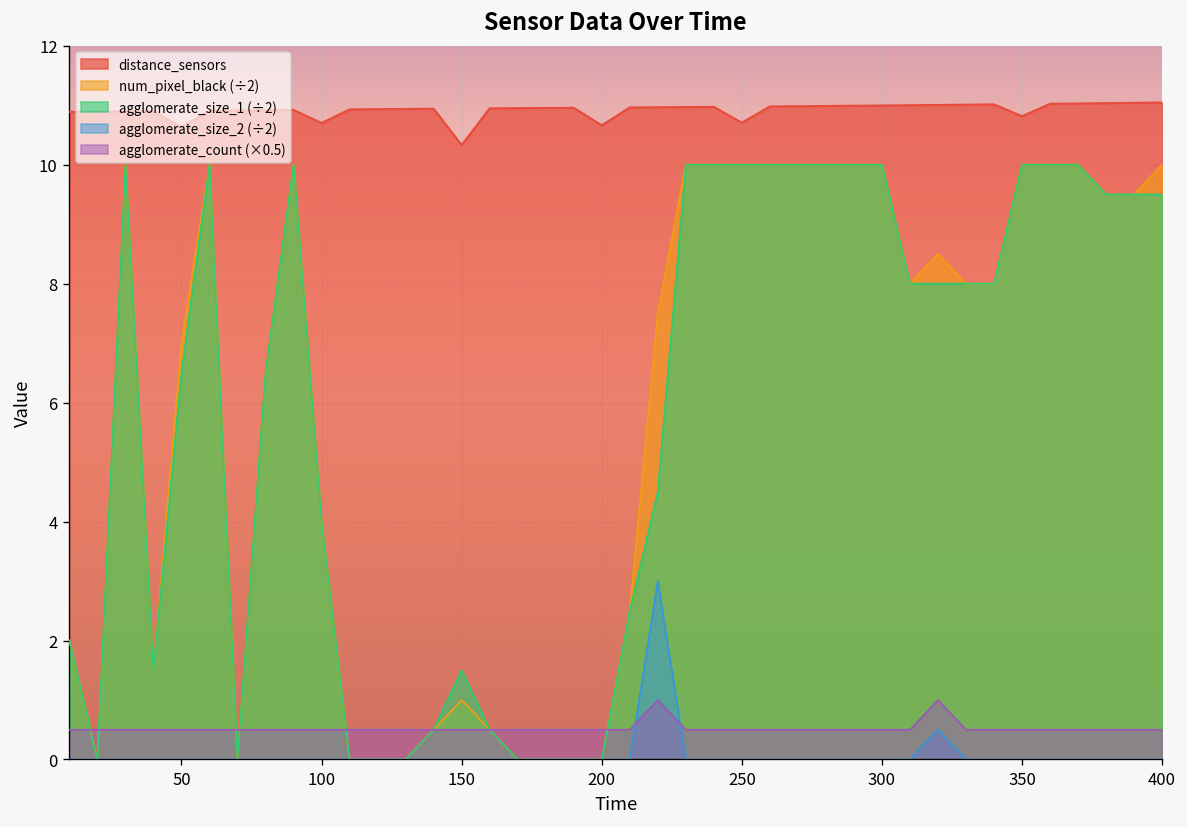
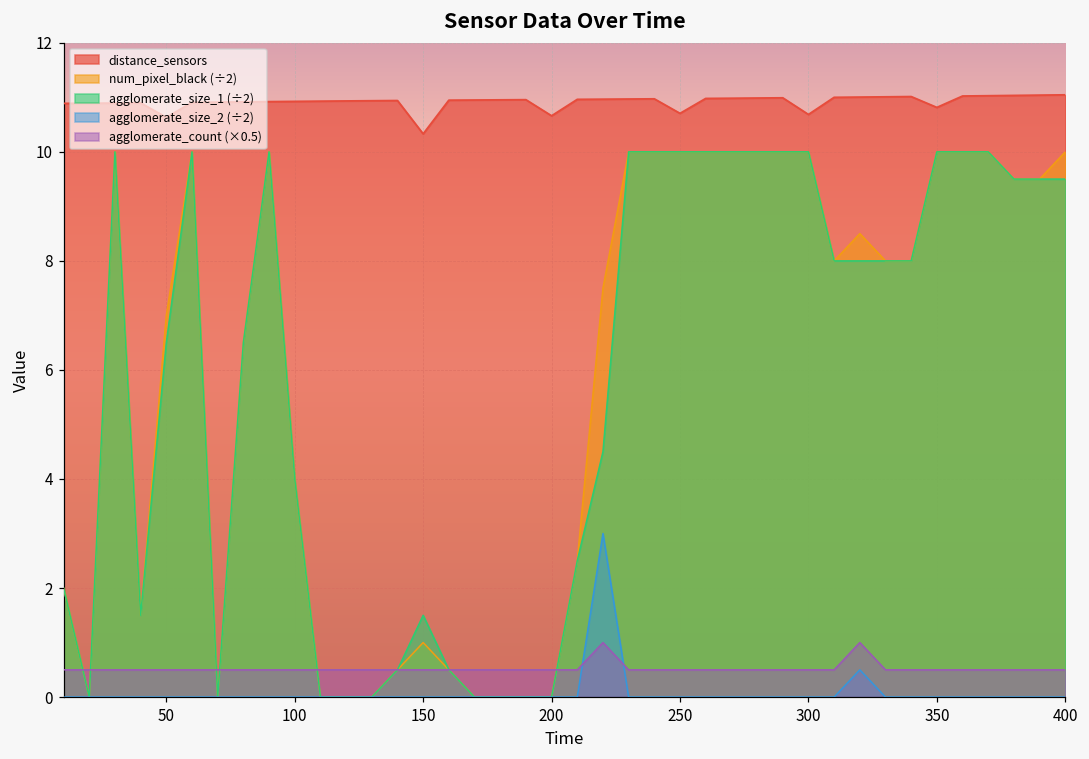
distance_sensors, 100: 10.7 -> 10.9
distance_sensors, 300: 11.0 -> 10.7
